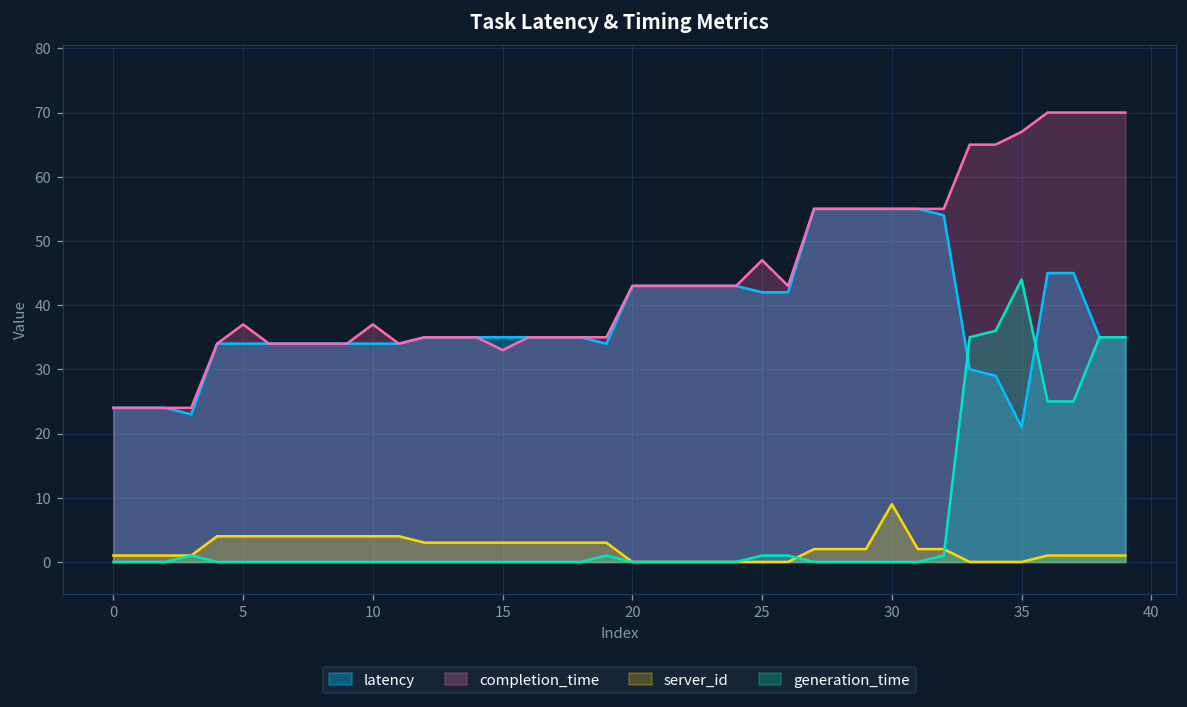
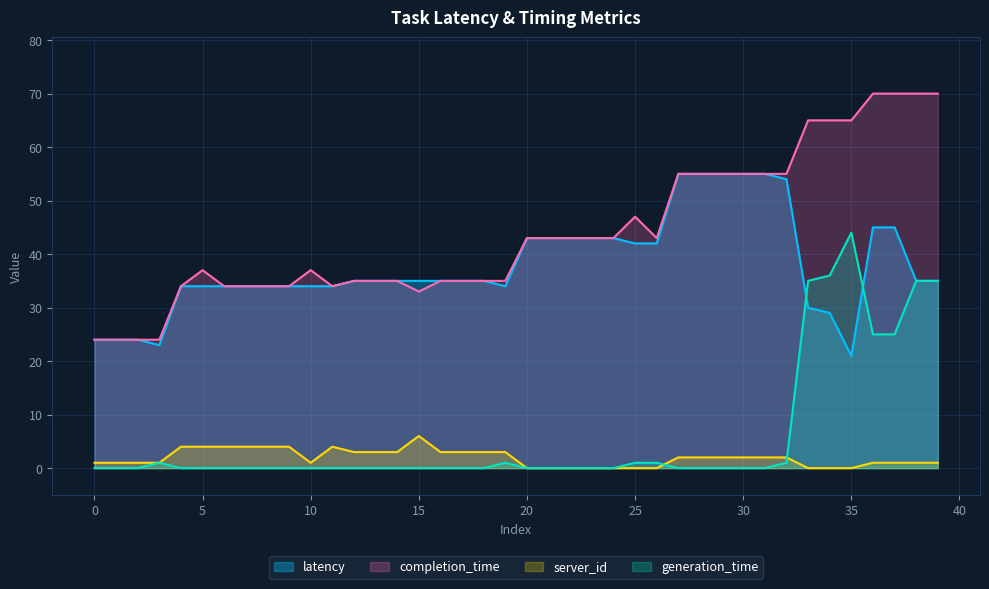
server_id, 10: 4 -> 1
server_id, 15: 3 -> 6
server_id, 30: 9 -> 2
completion_time, 35: 67 -> 65
